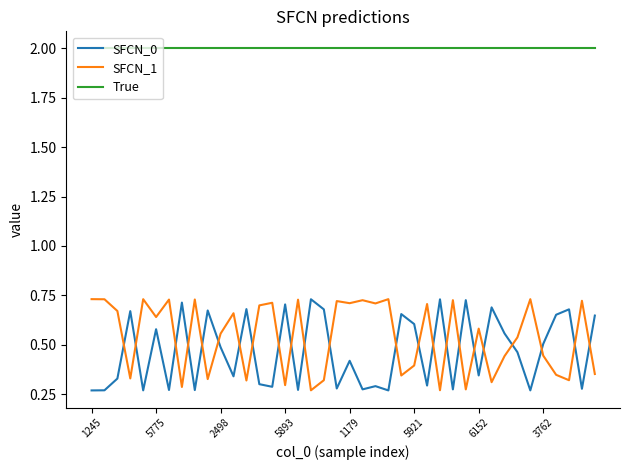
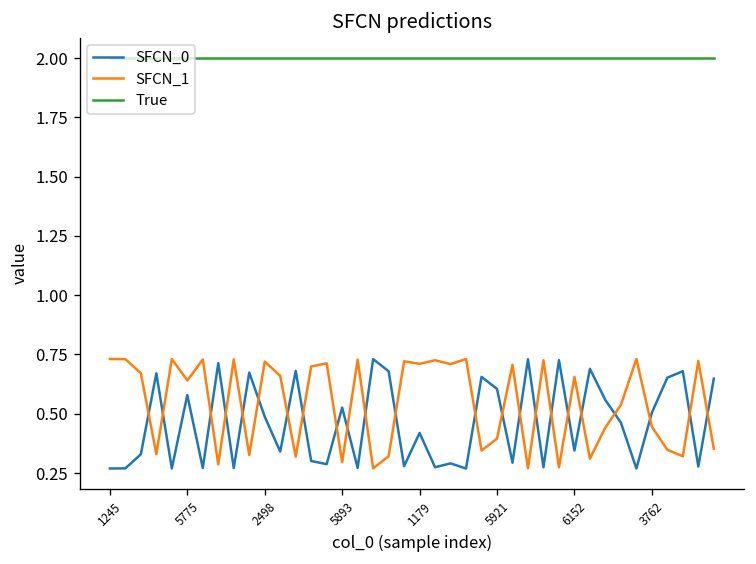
SFCN_1, 2498: 0.56 -> 0.72
SFCN_0, 5893: 0.70 -> 0.53
SFCN_1, 6152: 0.58 -> 0.66
